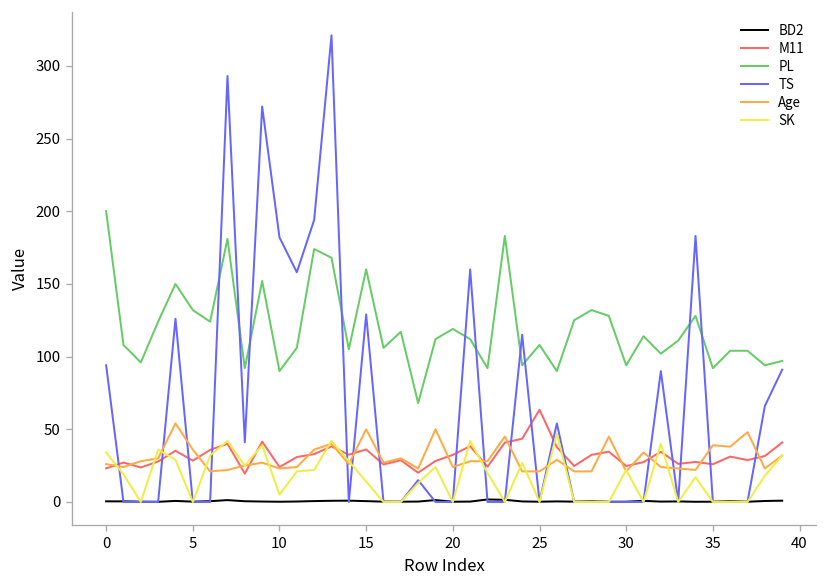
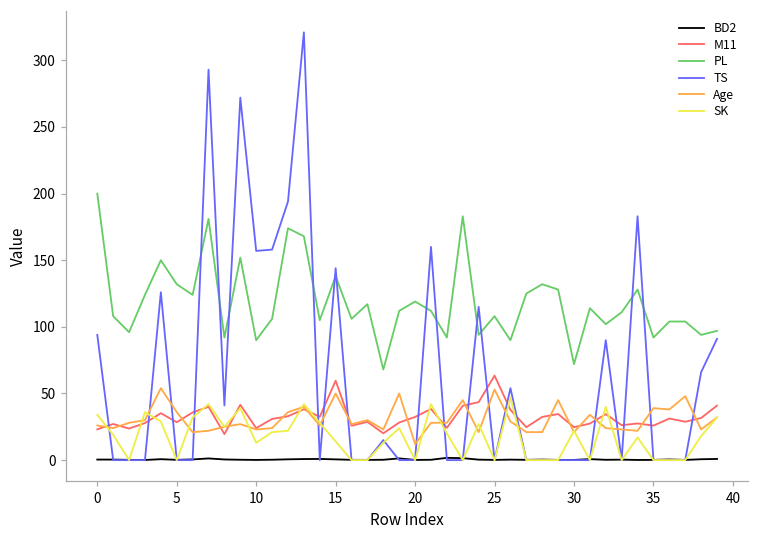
TS, 10: 182 -> 157
SK, 10: 5 -> 13
M11, 15: 36 -> 60
PL, 15: 160 -> 138
TS, 15: 129 -> 144
Age, 20: 24 -> 12
Age, 25: 21 -> 53
PL, 30: 94 -> 72
